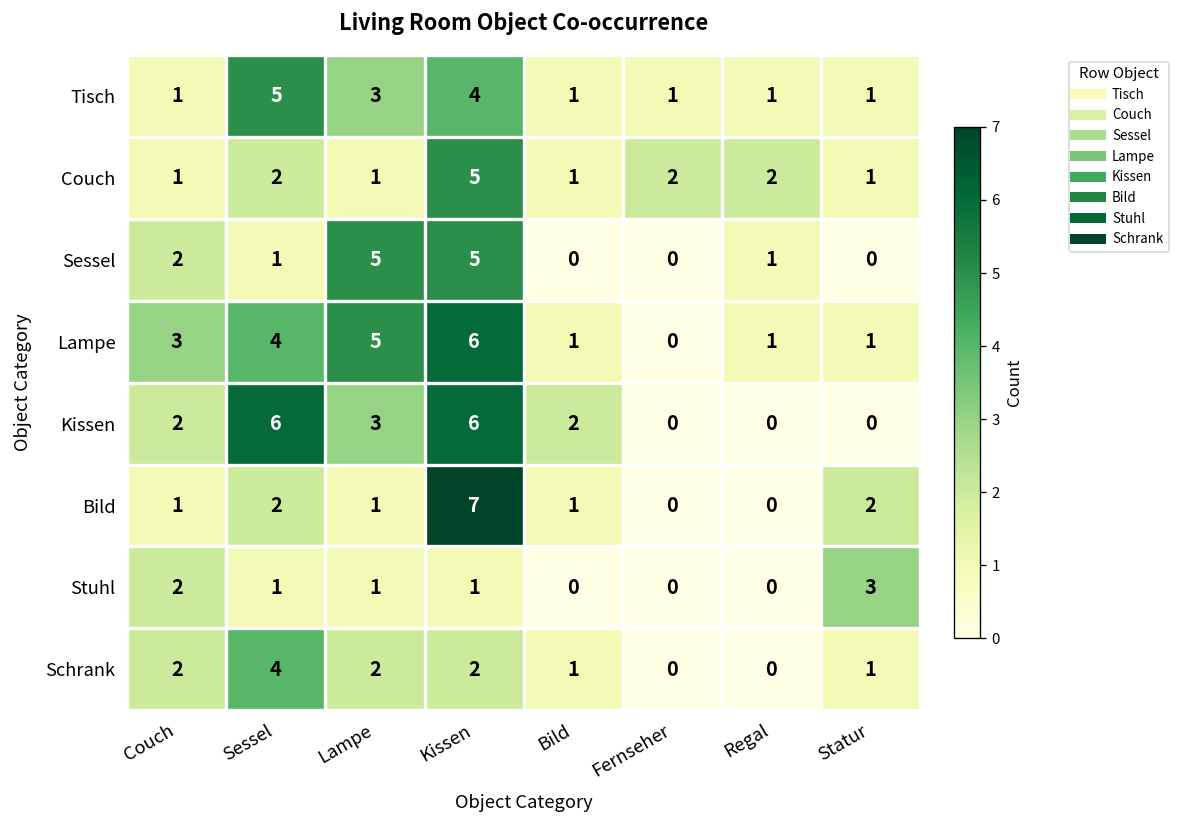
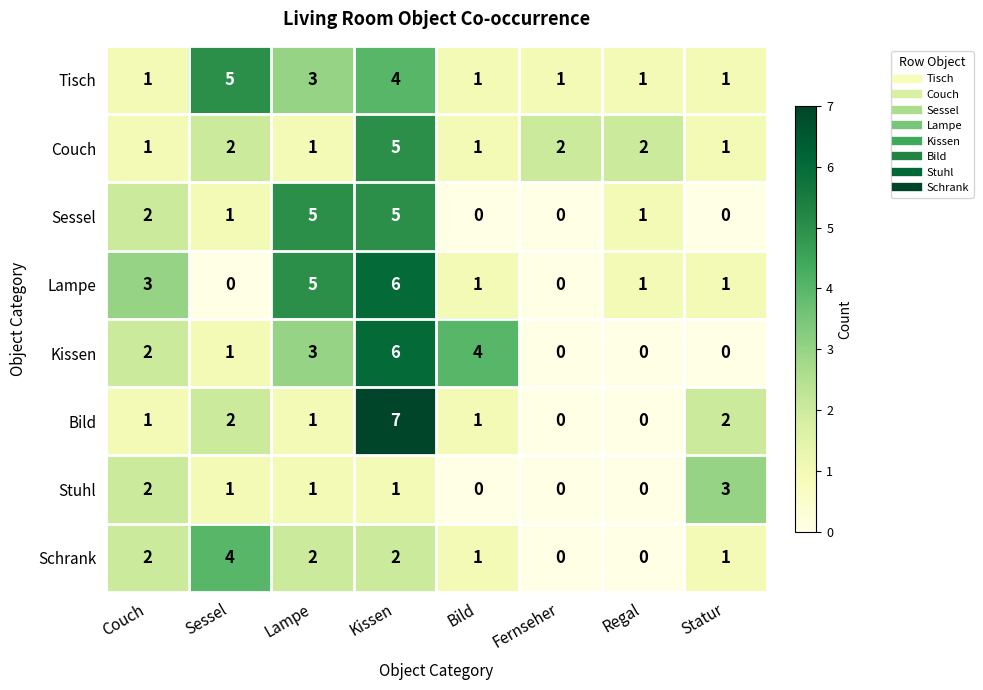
Lampe, Sessel: 4 -> 0
Kissen, Sessel: 6 -> 1
Kissen, Bild: 2 -> 4
